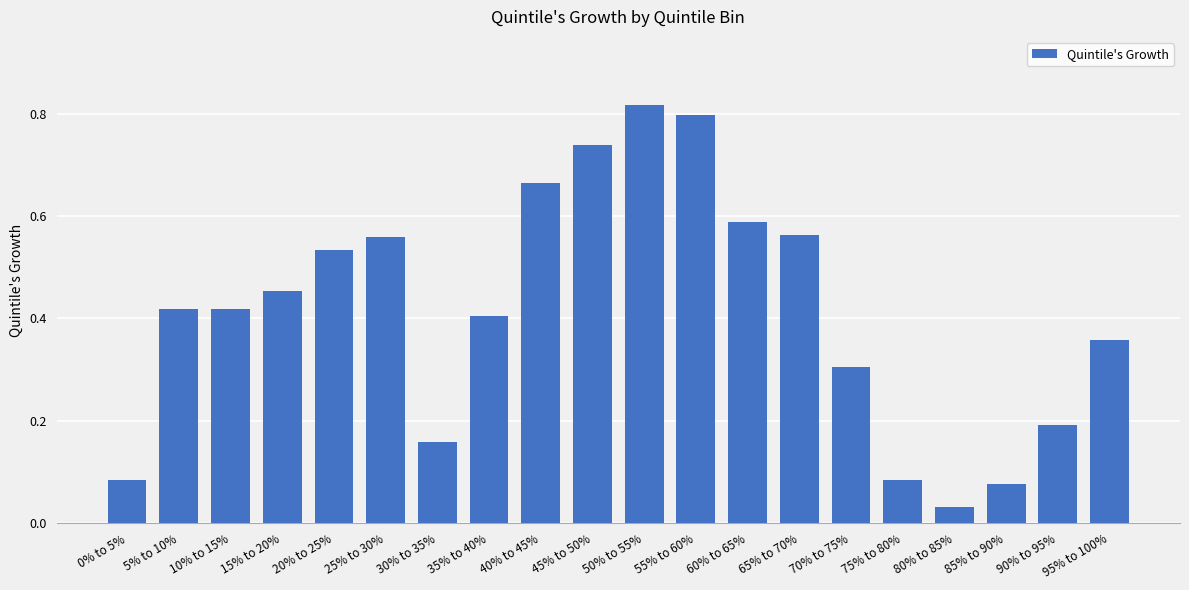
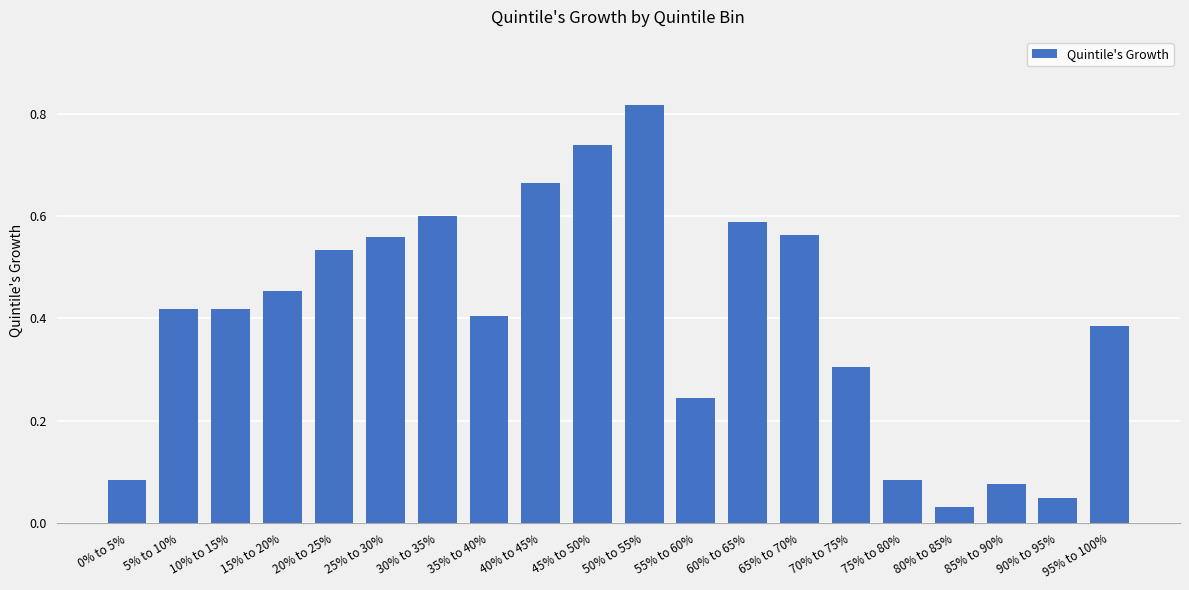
30% to 35%: 0.16 -> 0.60
55% to 60%: 0.80 -> 0.25
90% to 95%: 0.19 -> 0.05
95% to 100%: 0.36 -> 0.39
